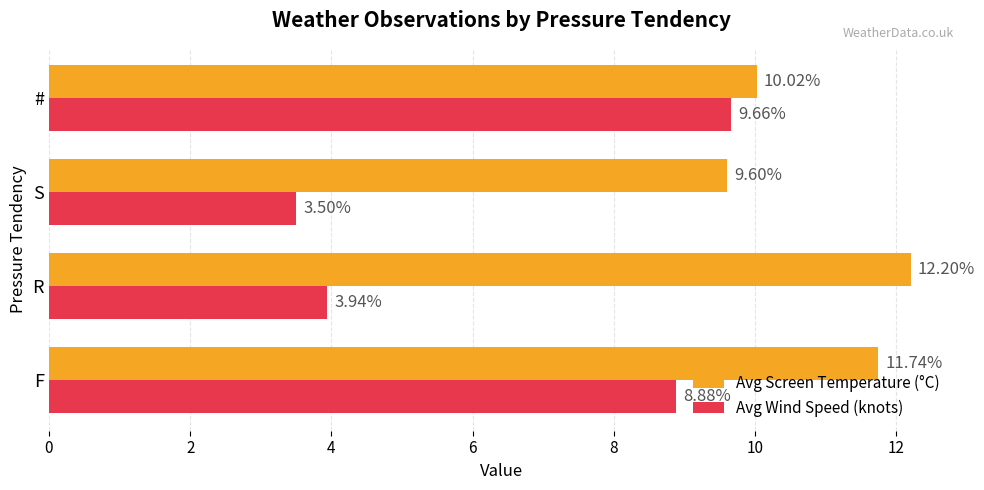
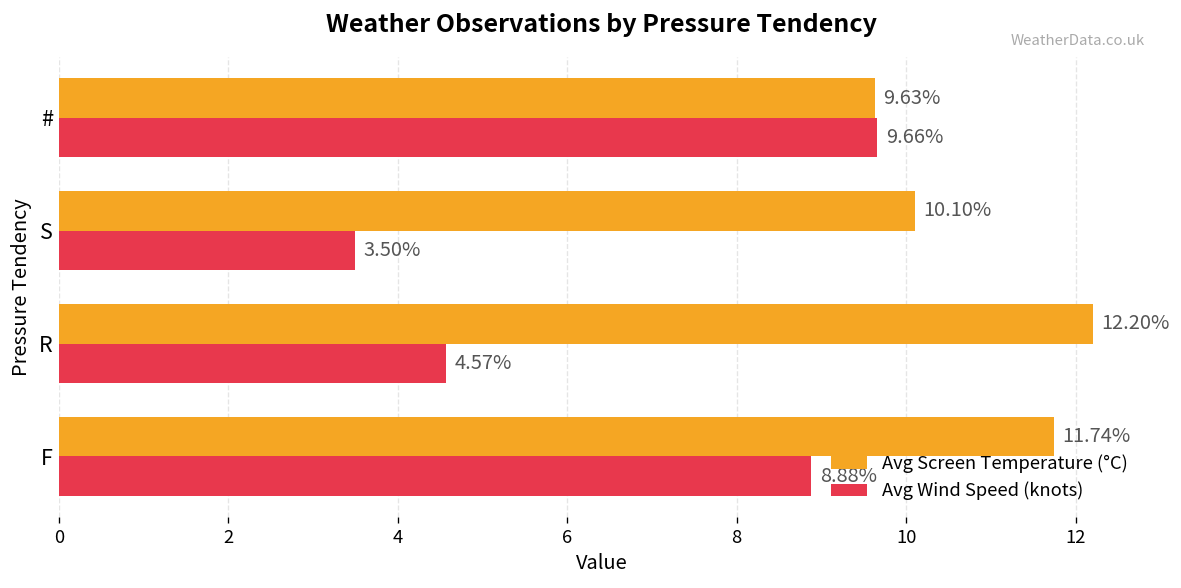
Avg Screen Temperature (°C), #: 10.02% -> 9.63%
Avg Screen Temperature (°C), S: 9.60% -> 10.10%
Avg Wind Speed (knots), R: 3.94% -> 4.57%
